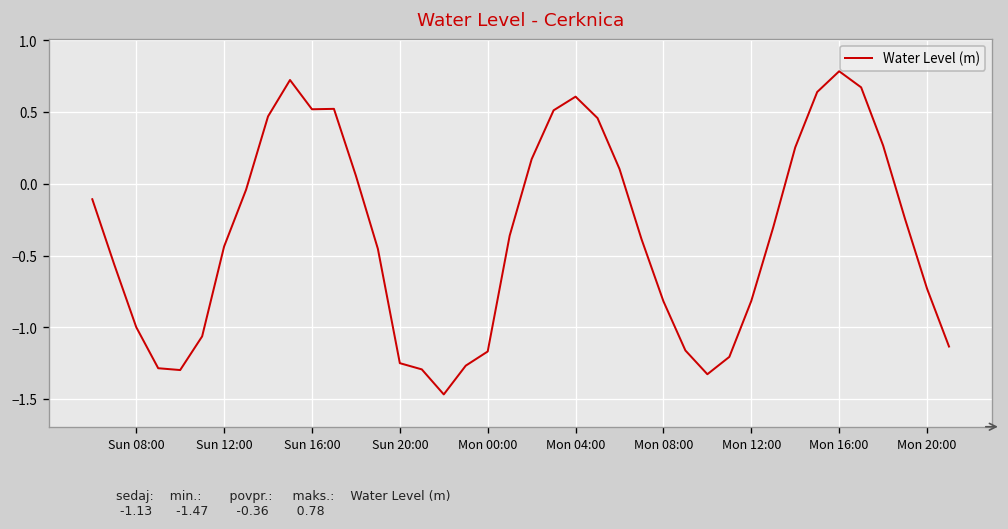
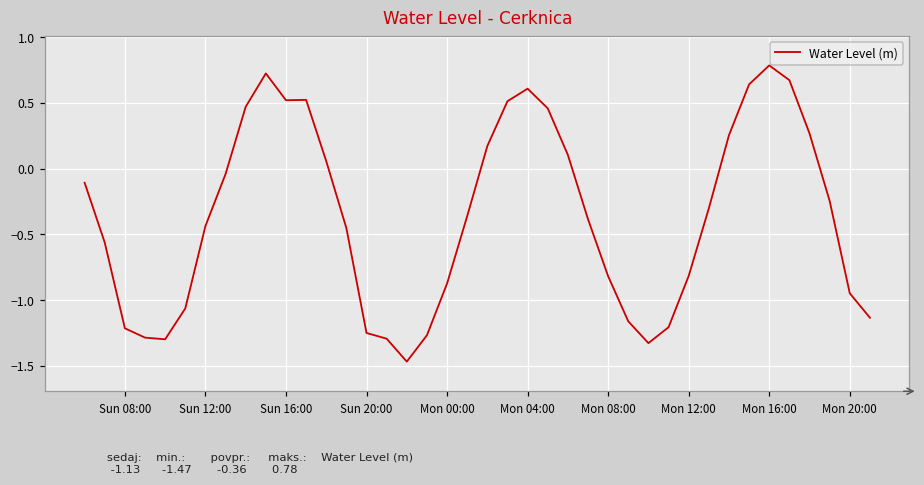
Sun 08:00: -1.00 -> -1.21
Mon 00:00: -1.17 -> -0.87
Mon 20:00: -0.73 -> -0.95
